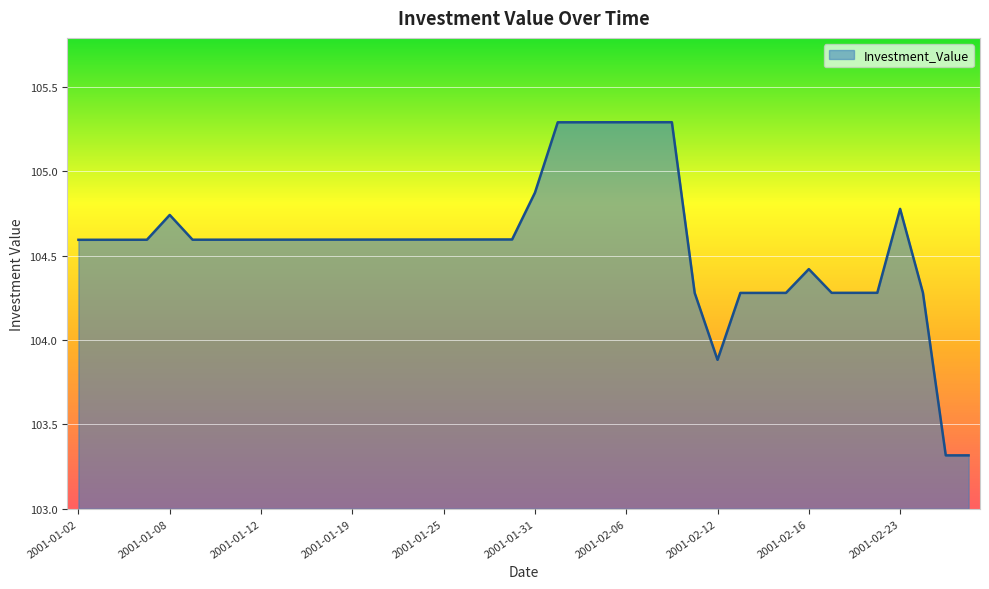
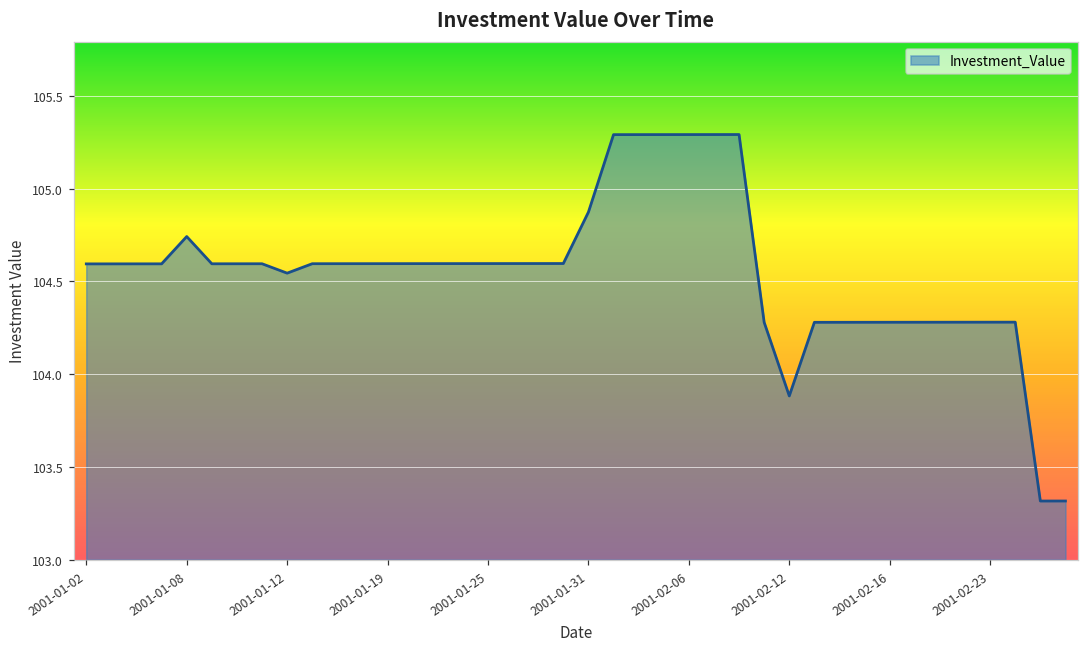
2001-01-12: 104.60 -> 104.54
2001-02-16: 104.42 -> 104.28
2001-02-23: 104.78 -> 104.28
